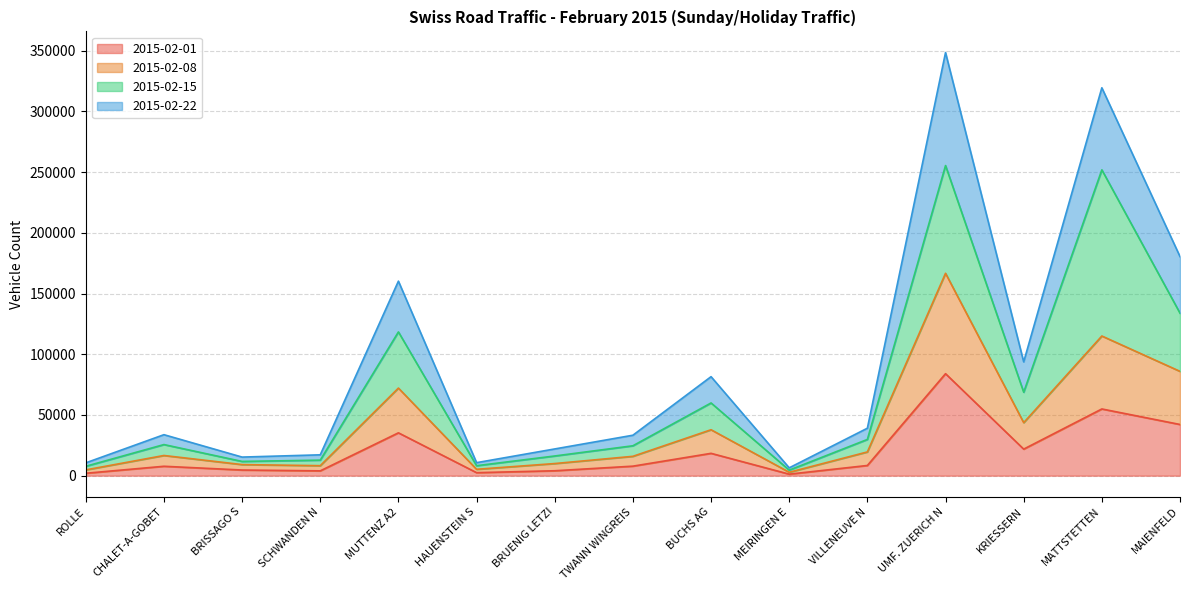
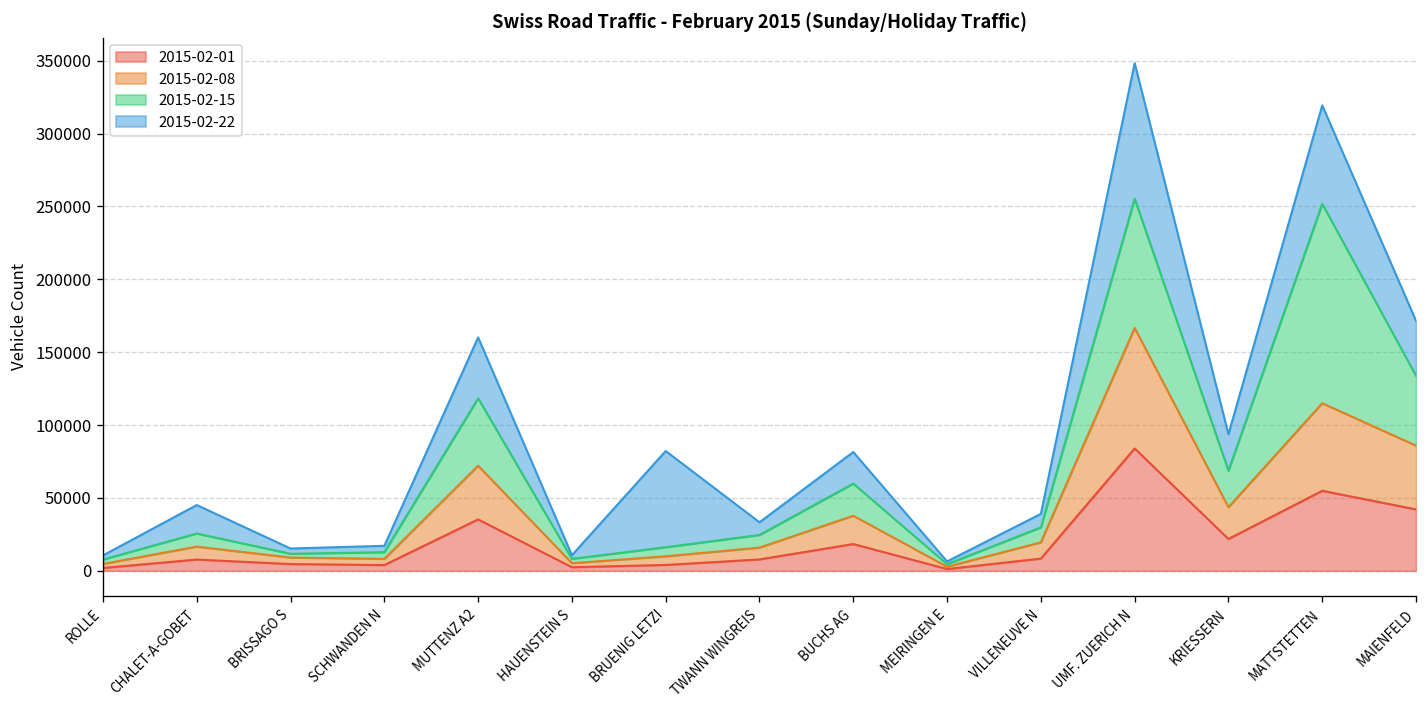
2015-02-22, CHALET-A-GOBET: 8000 -> 20000
2015-02-22, BRUENIG LETZI: 6000 -> 66000
2015-02-22, MAIENFELD: 47000 -> 38000
